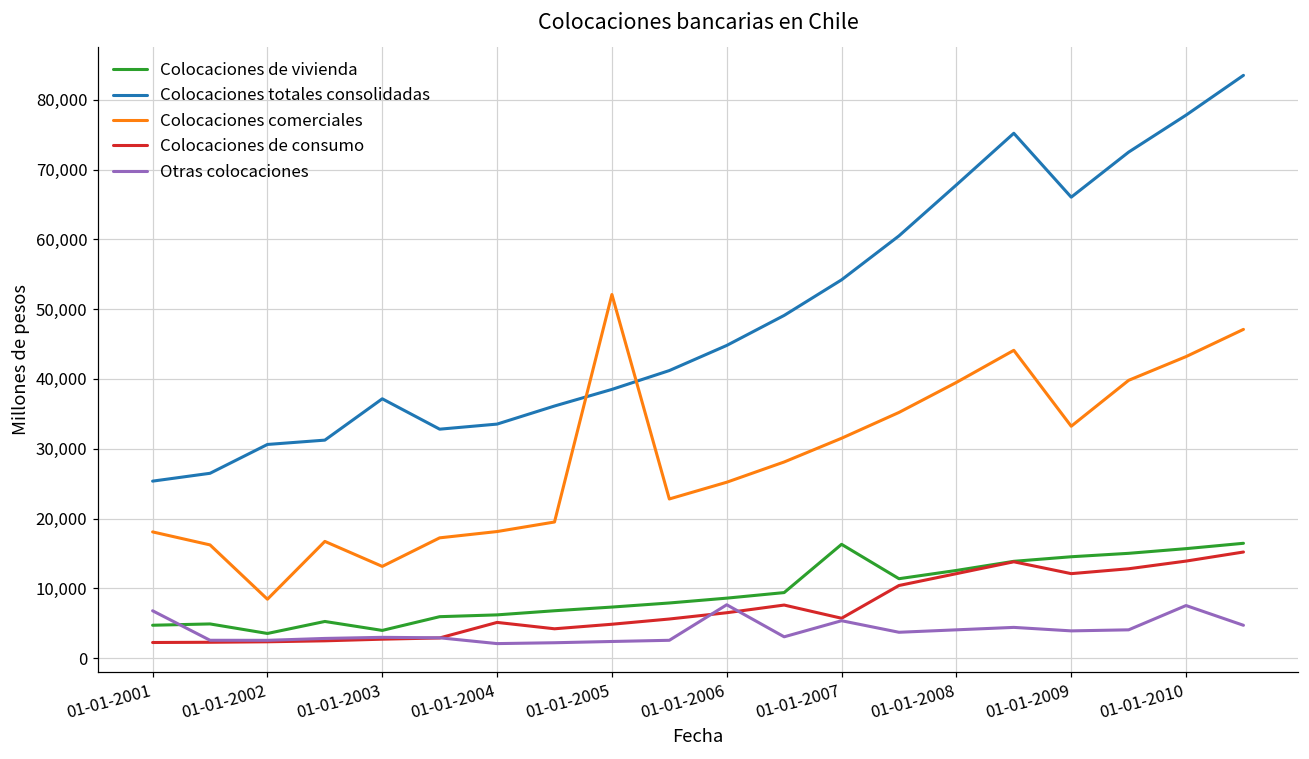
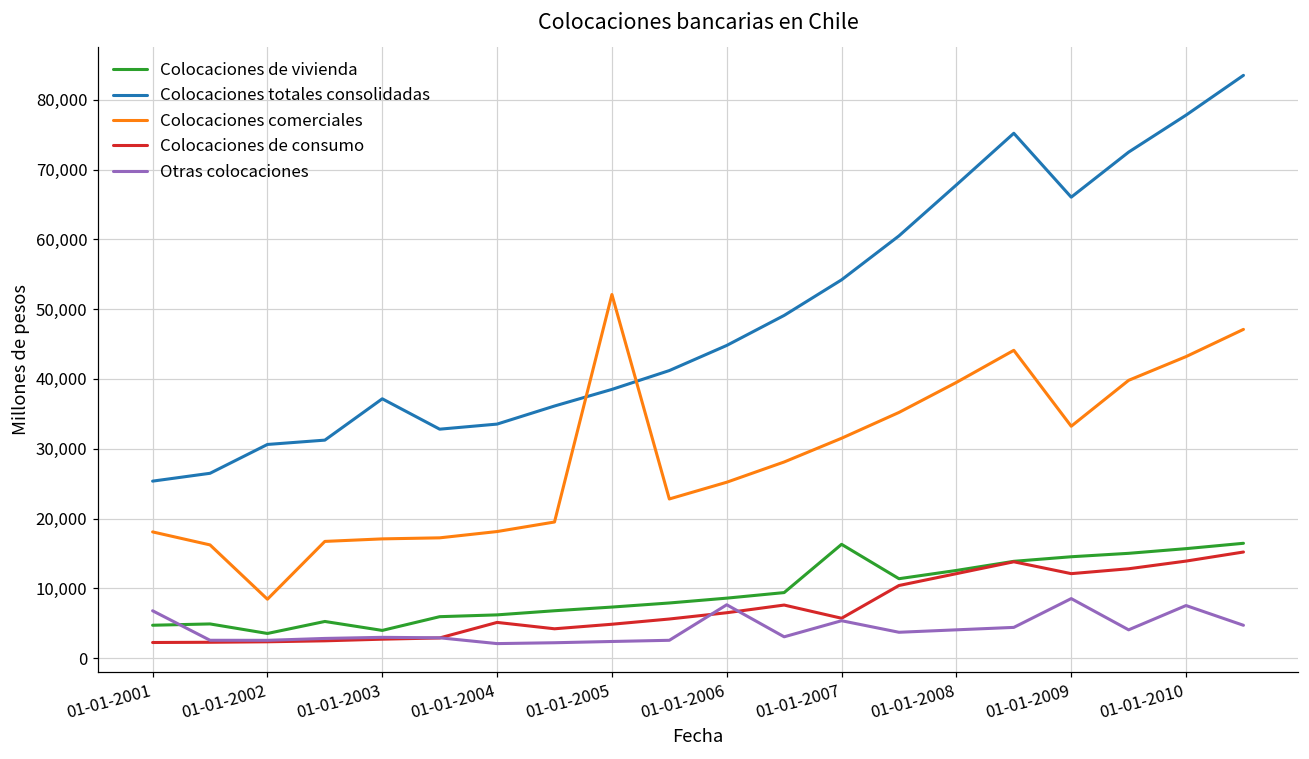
Colocaciones comerciales, 01-01-2003: 13,000 -> 17,000
Otras colocaciones, 01-01-2009: 4,000 -> 9,000
